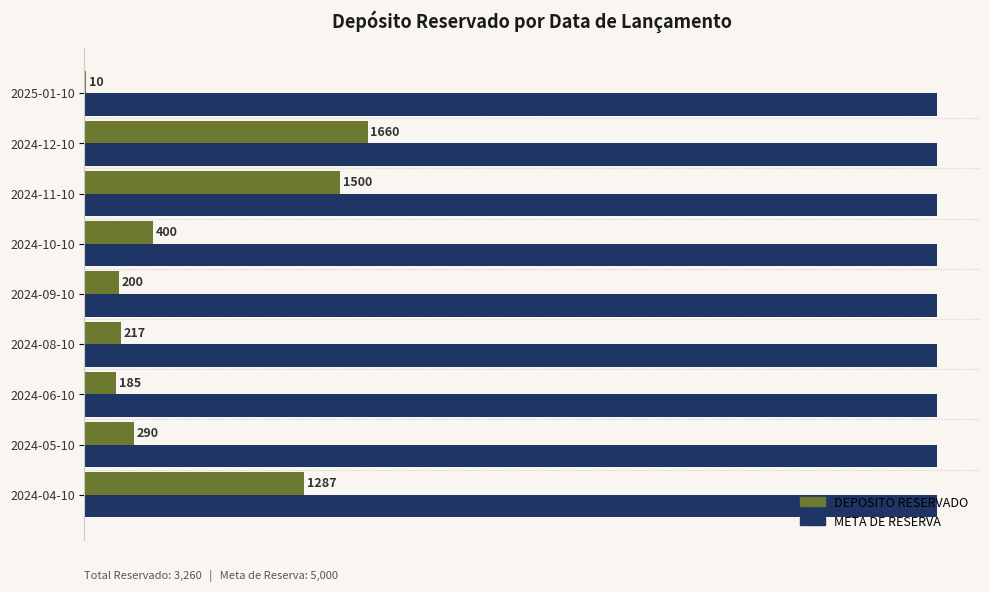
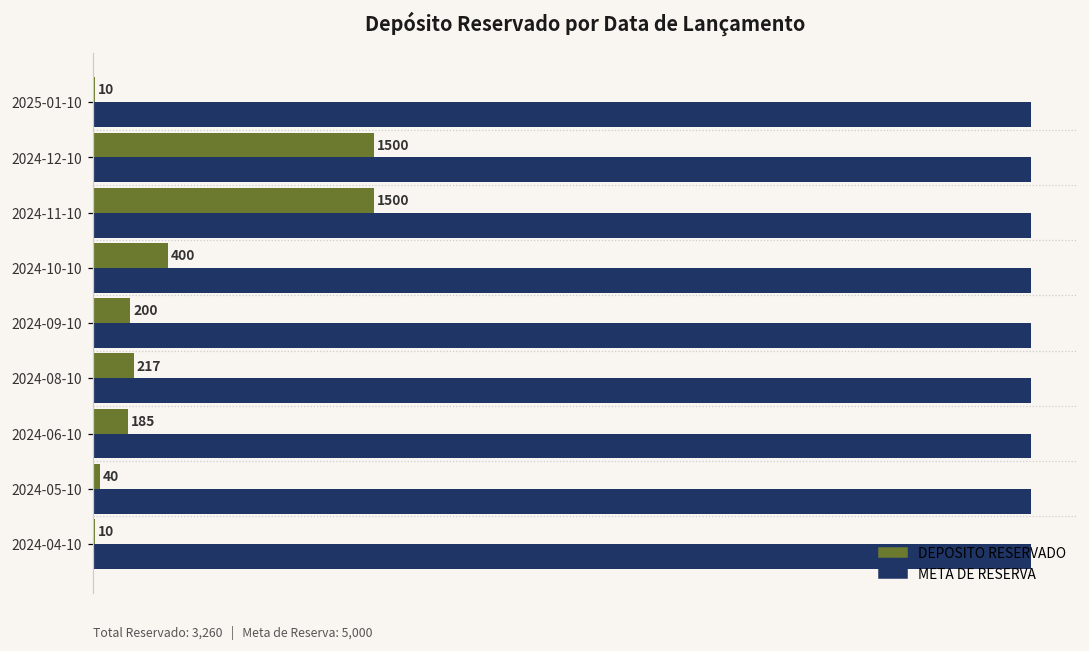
DEPOSITO RESERVADO, 2024-12-10: 1660 -> 1500
DEPOSITO RESERVADO, 2024-05-10: 290 -> 40
DEPOSITO RESERVADO, 2024-04-10: 1287 -> 10
